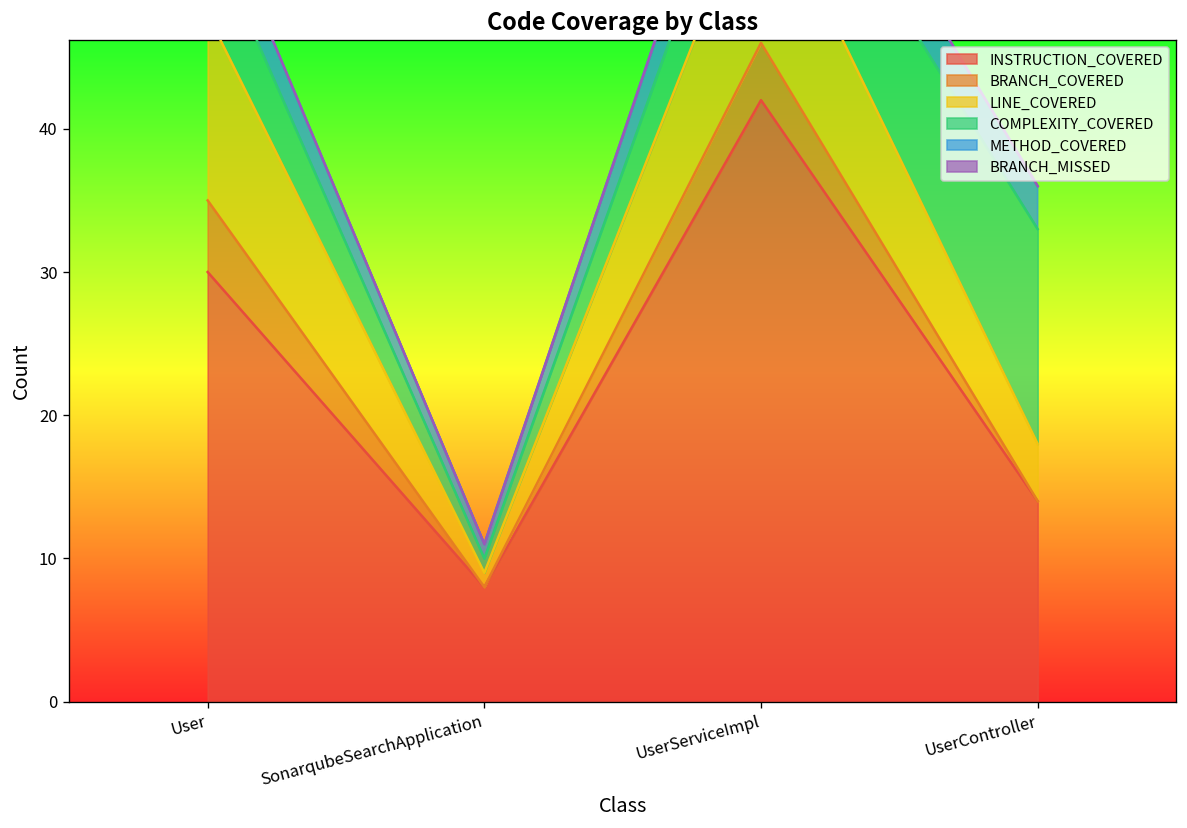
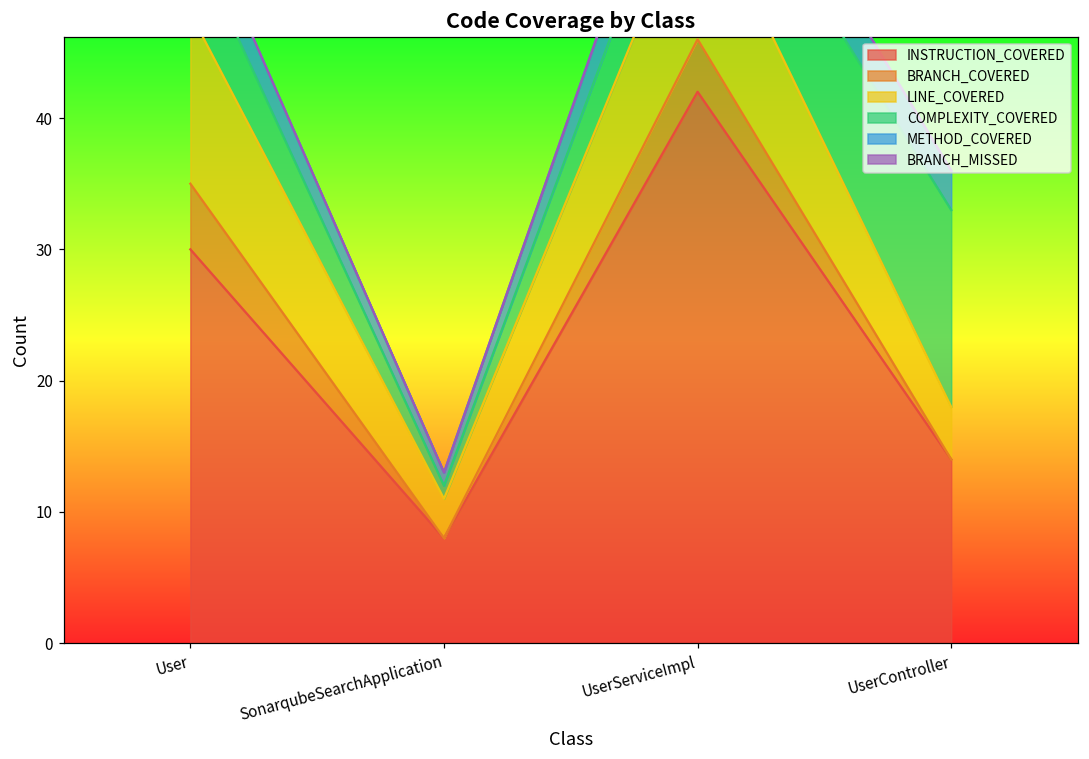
LINE_COVERED, SonarqubeSearchApplication: 1 -> 3
